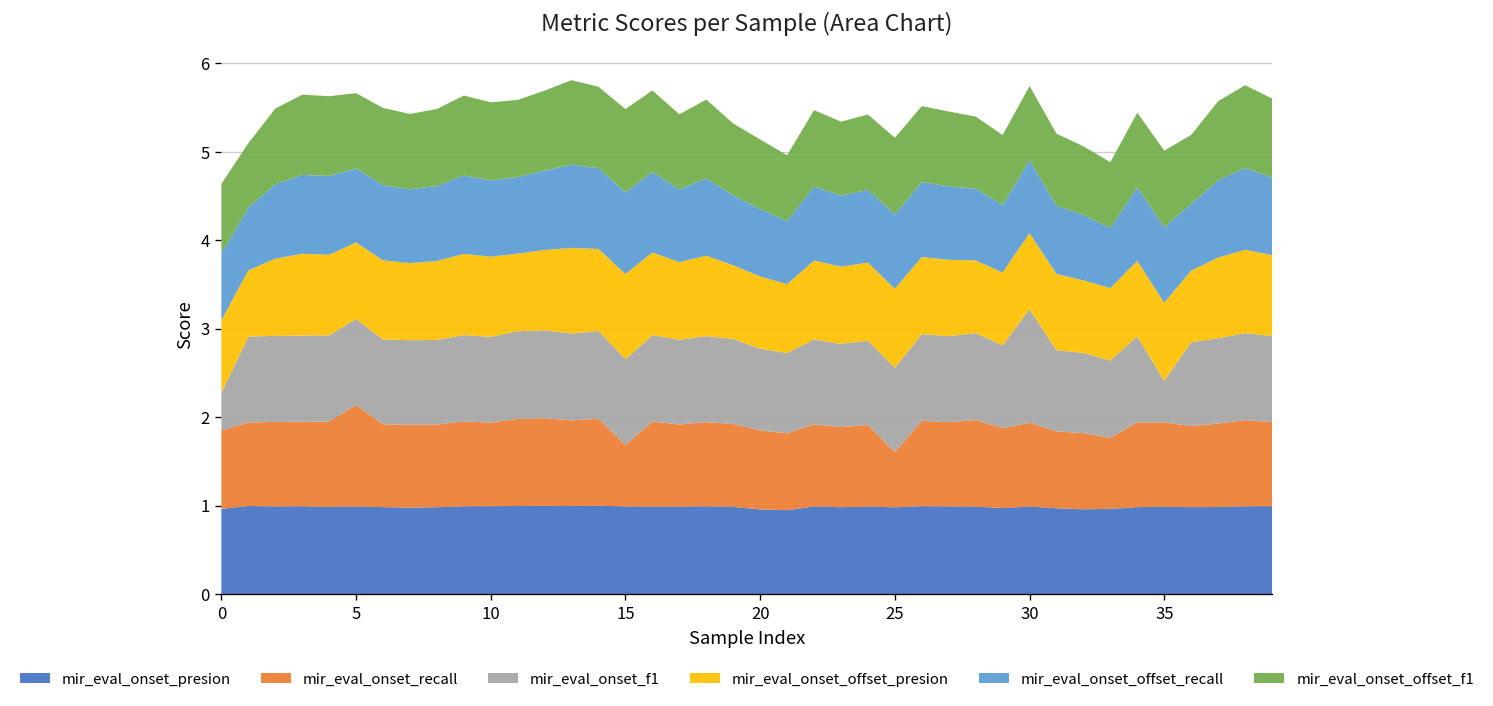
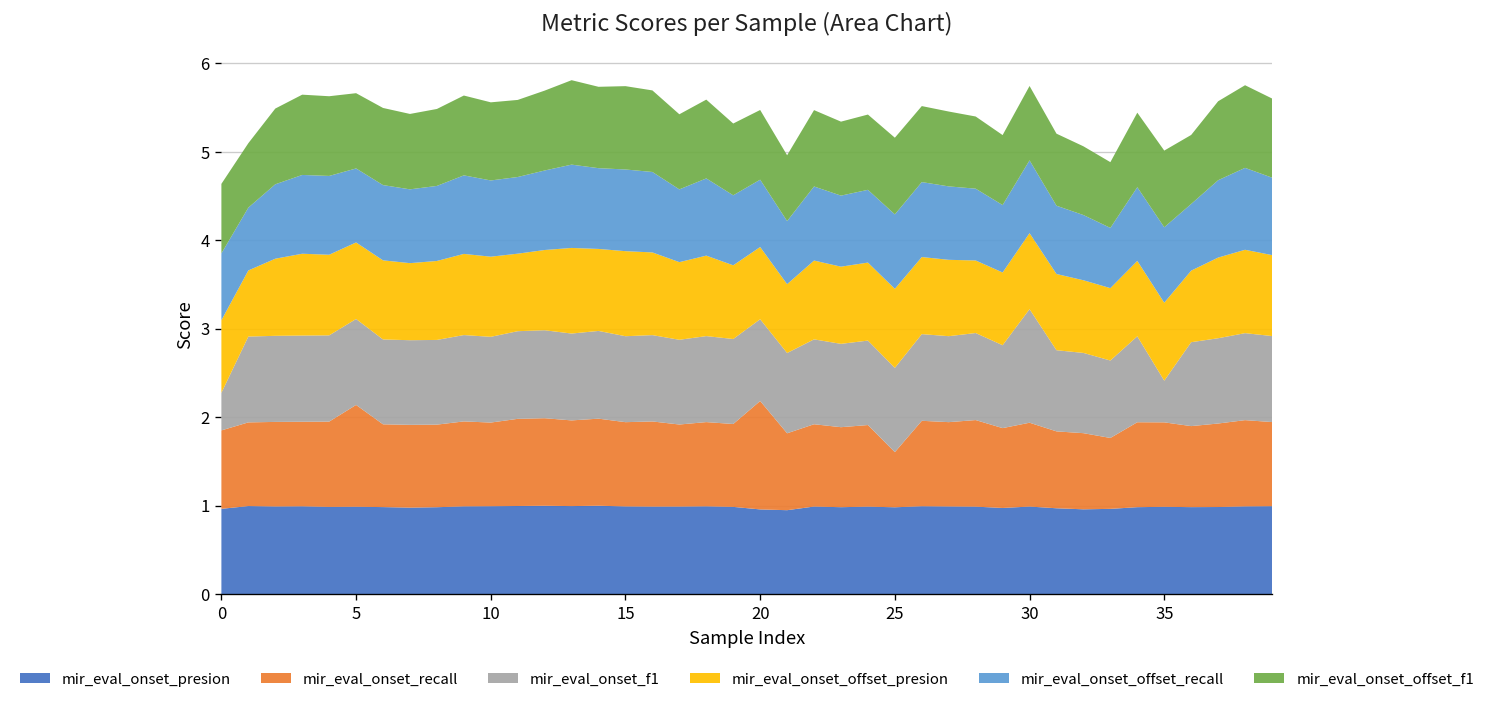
mir_eval_onset_recall, 15: 0.7 -> 1.0
mir_eval_onset_recall, 20: 0.9 -> 1.2
